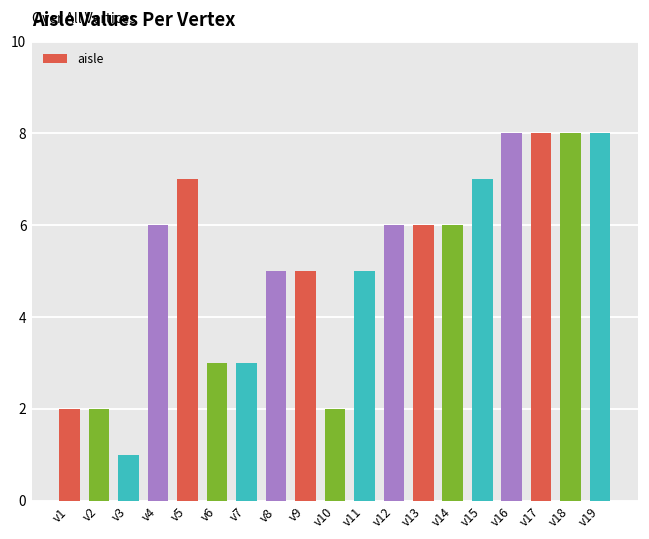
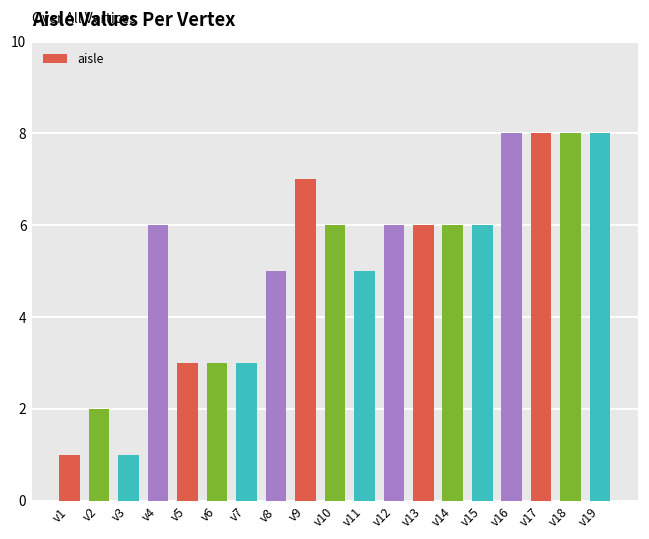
v1: 2 -> 1
v5: 7 -> 3
v9: 5 -> 7
v10: 2 -> 6
v15: 7 -> 6
